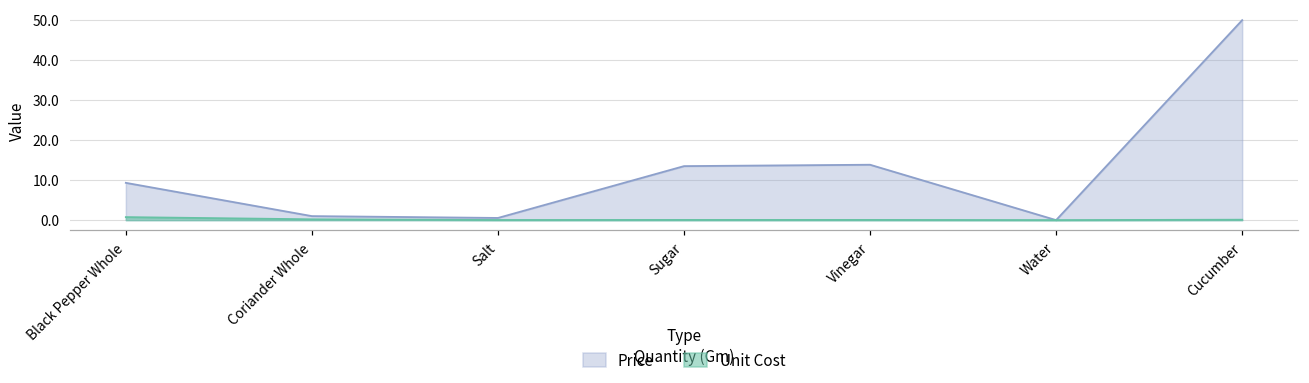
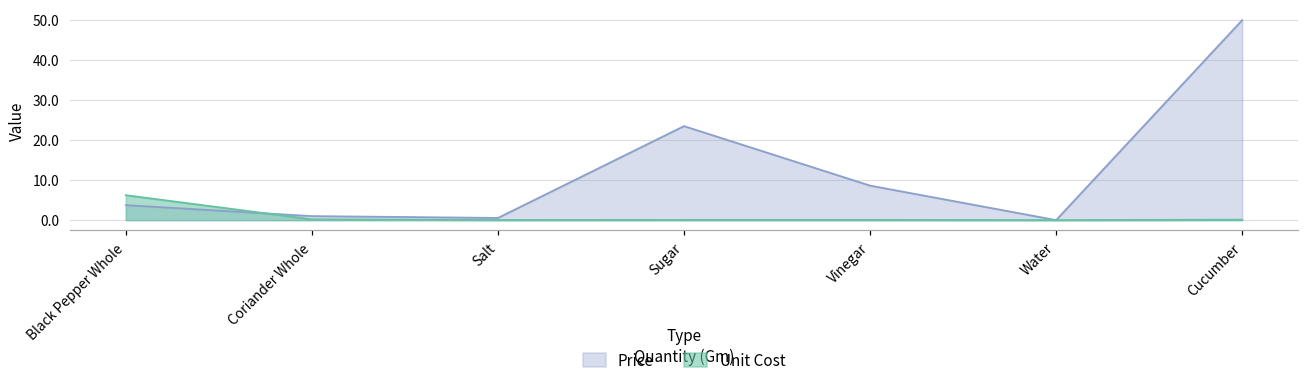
Price, Black Pepper Whole: 9 -> 4
Unit Cost, Black Pepper Whole: 1 -> 6
Price, Sugar: 14 -> 24
Price, Vinegar: 14 -> 9
